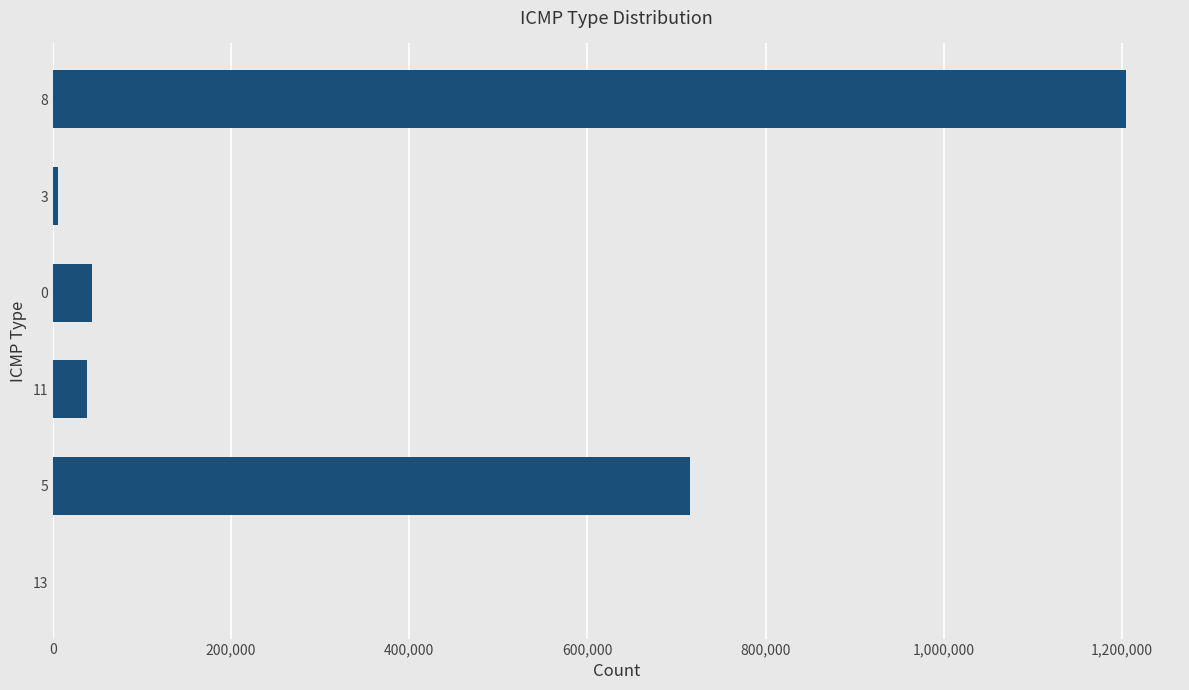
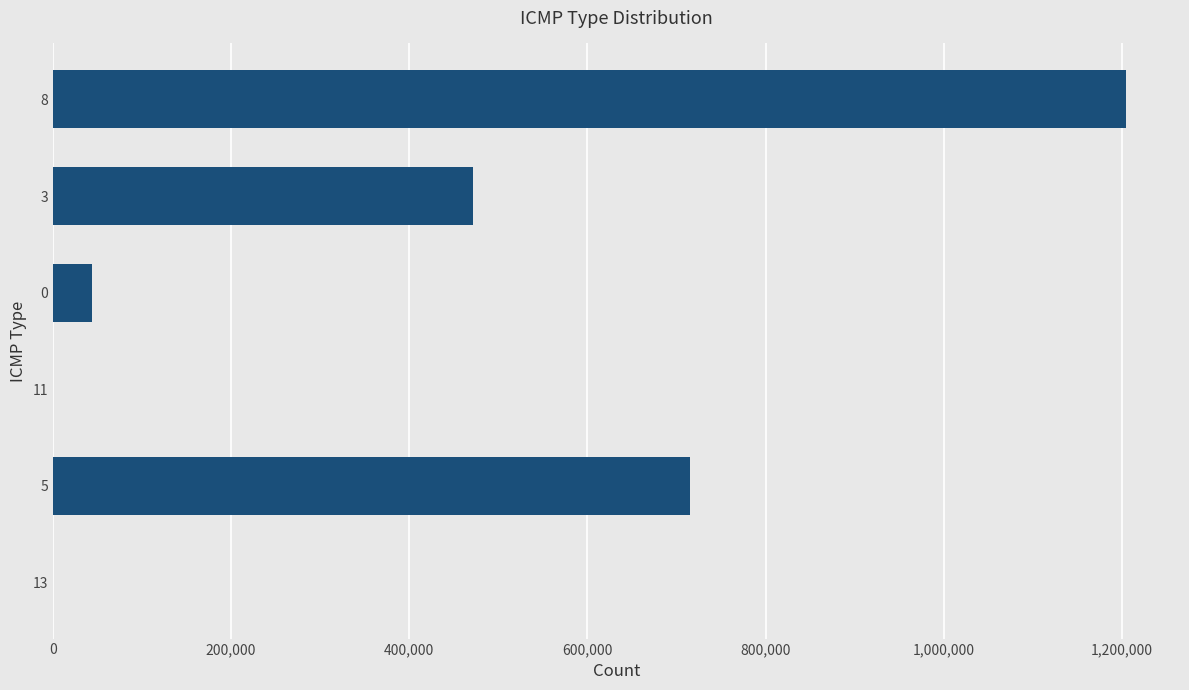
3: 10,000 -> 470,000
11: 40,000 -> 0
